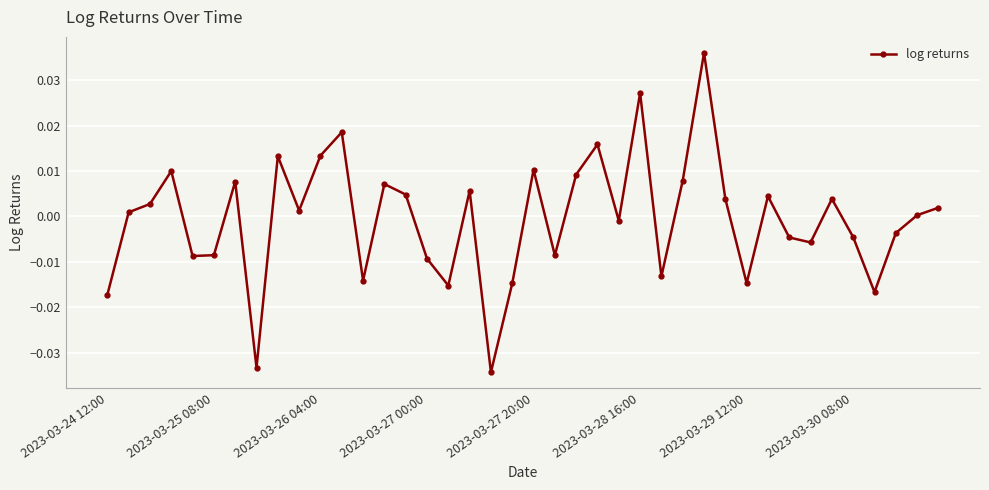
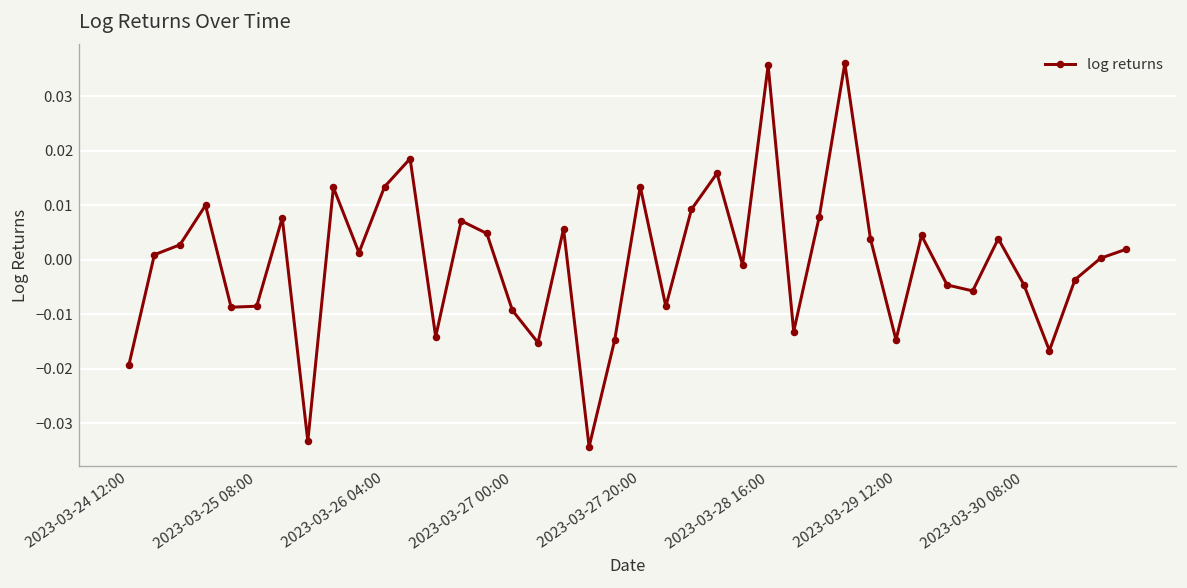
2023-03-24 12:00: -0.017 -> -0.019
2023-03-27 20:00: 0.010 -> 0.013
2023-03-28 16:00: 0.027 -> 0.036
